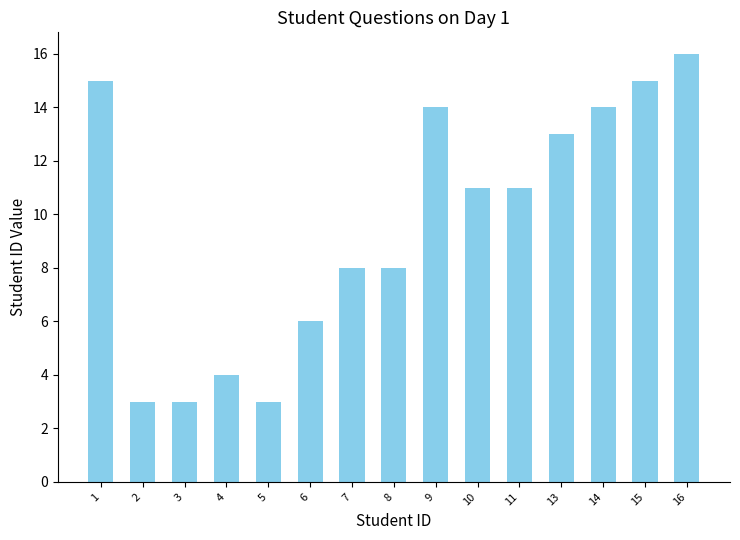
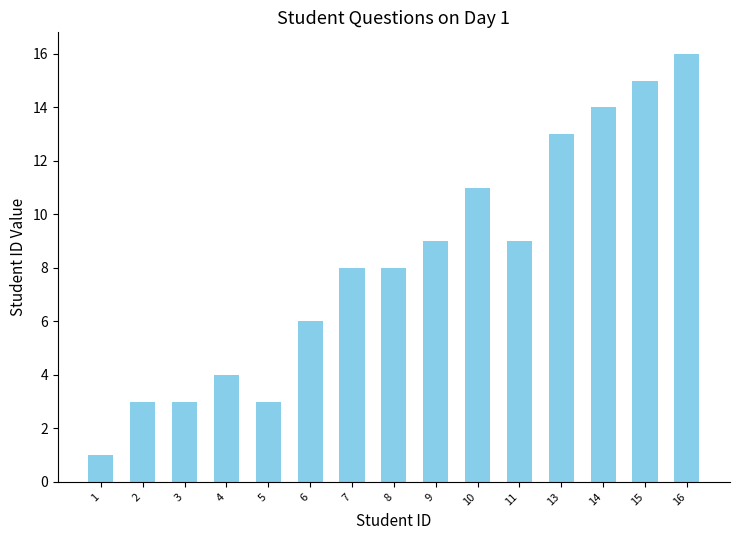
1: 15 -> 1
9: 14 -> 9
11: 11 -> 9
